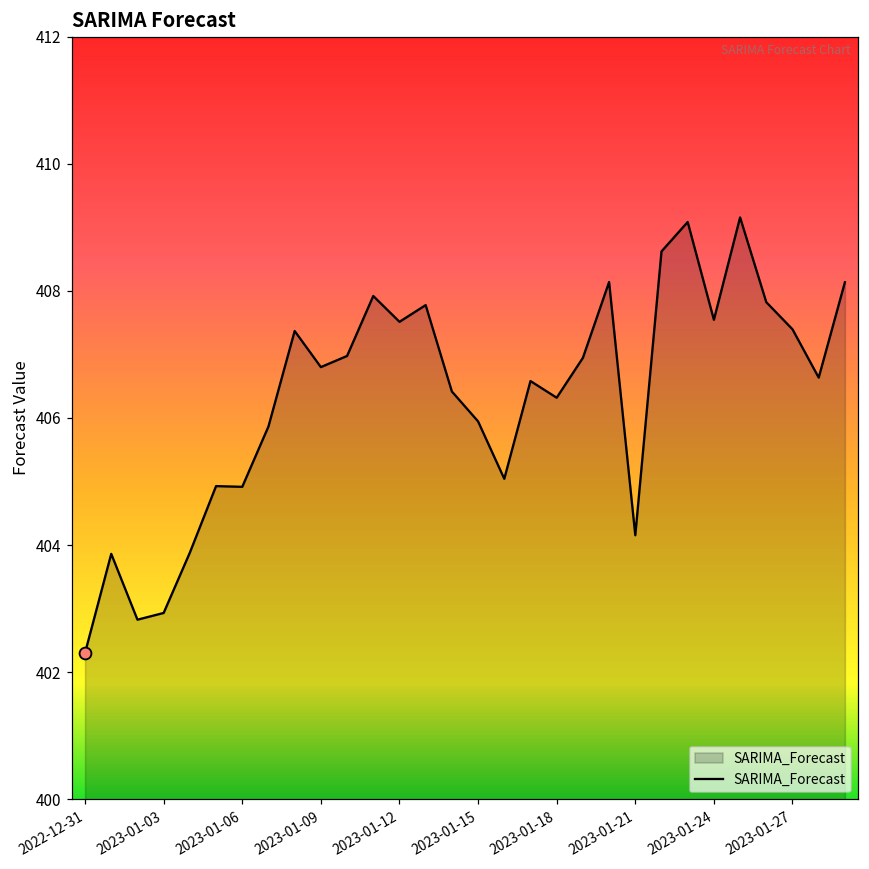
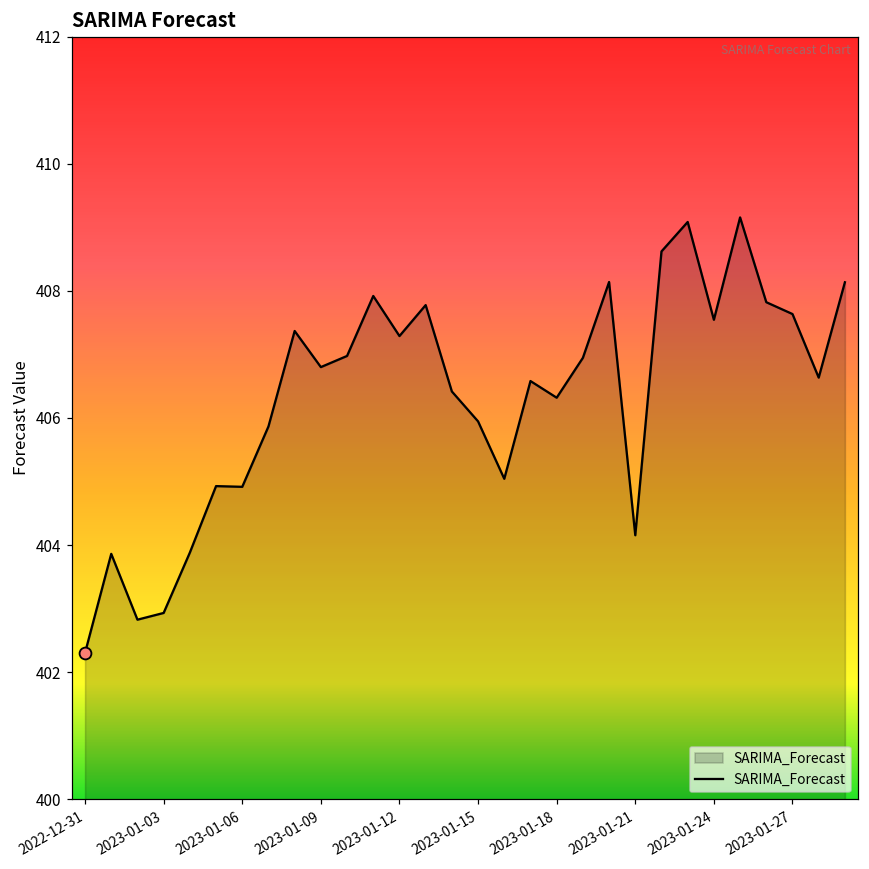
SARIMA_Forecast, 2023-01-12: 407.5 -> 407.3
SARIMA_Forecast, 2023-01-27: 407.4 -> 407.6
